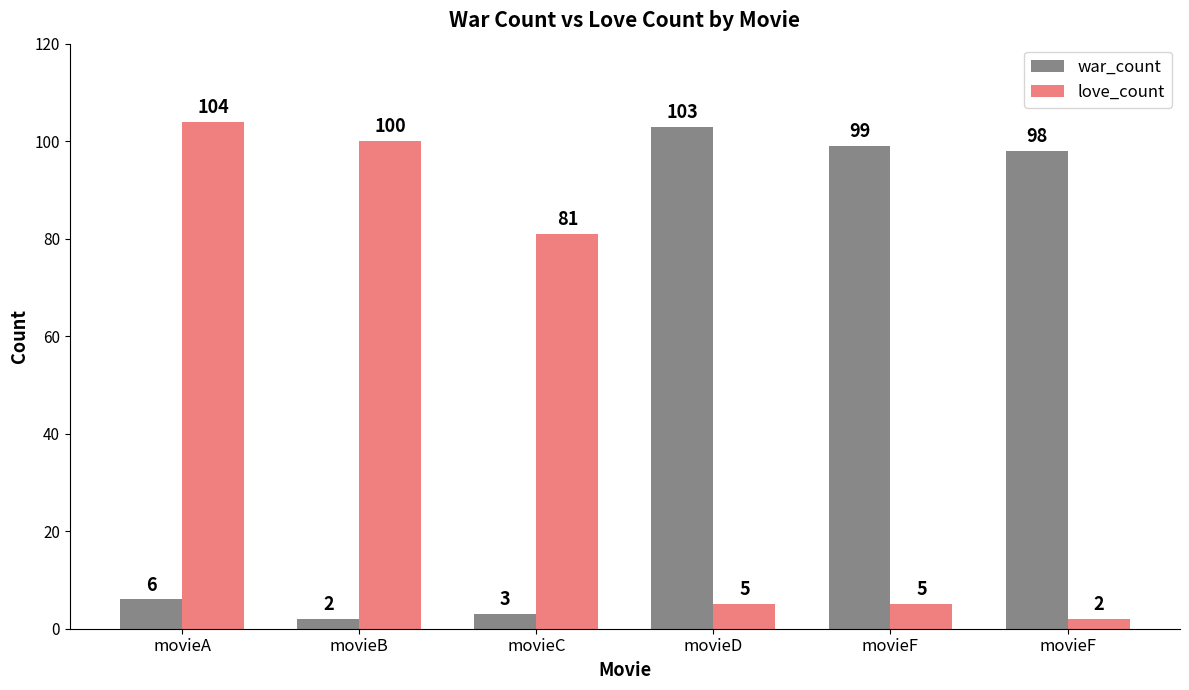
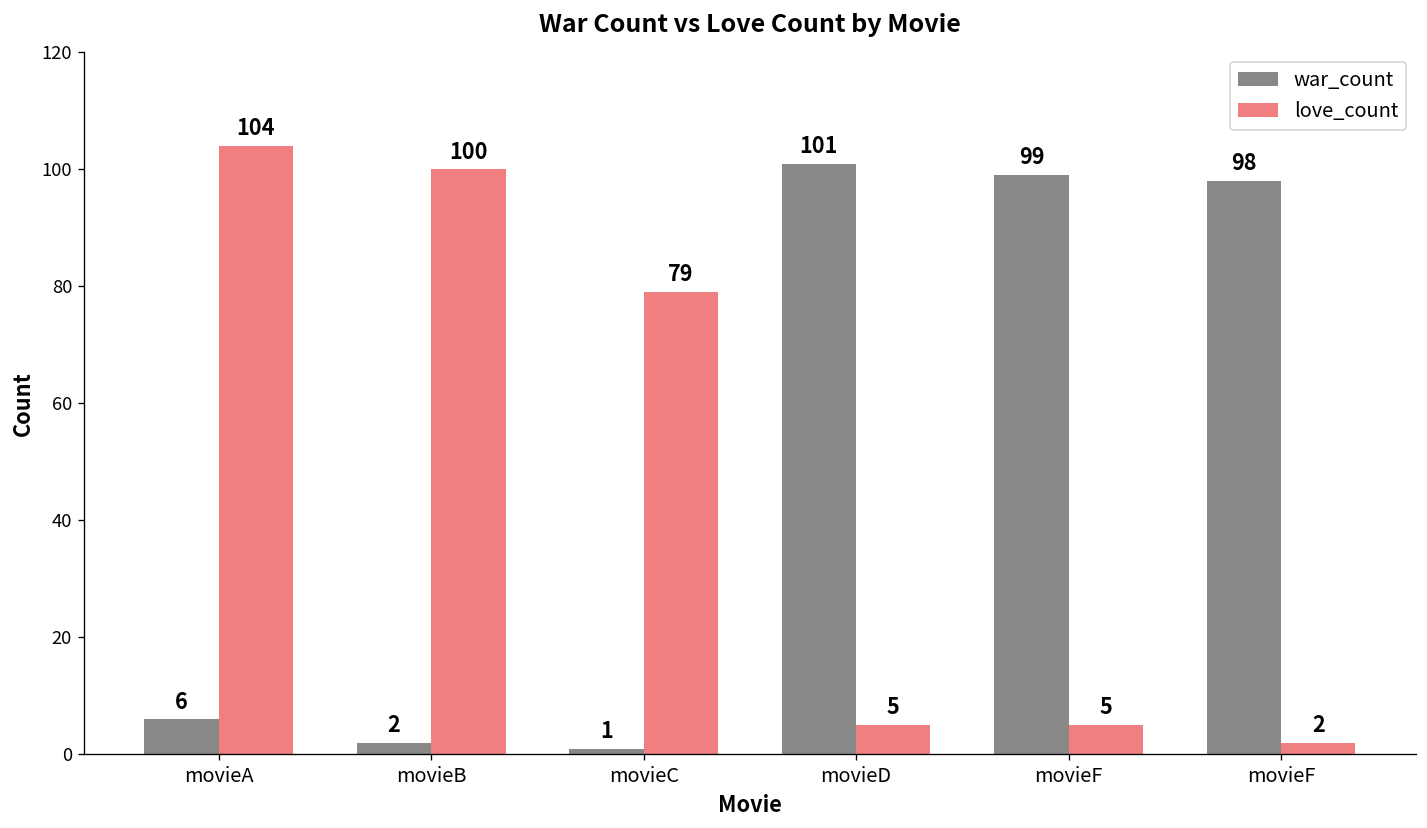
war_count, movieC: 3 -> 1
love_count, movieC: 81 -> 79
war_count, movieD: 103 -> 101
